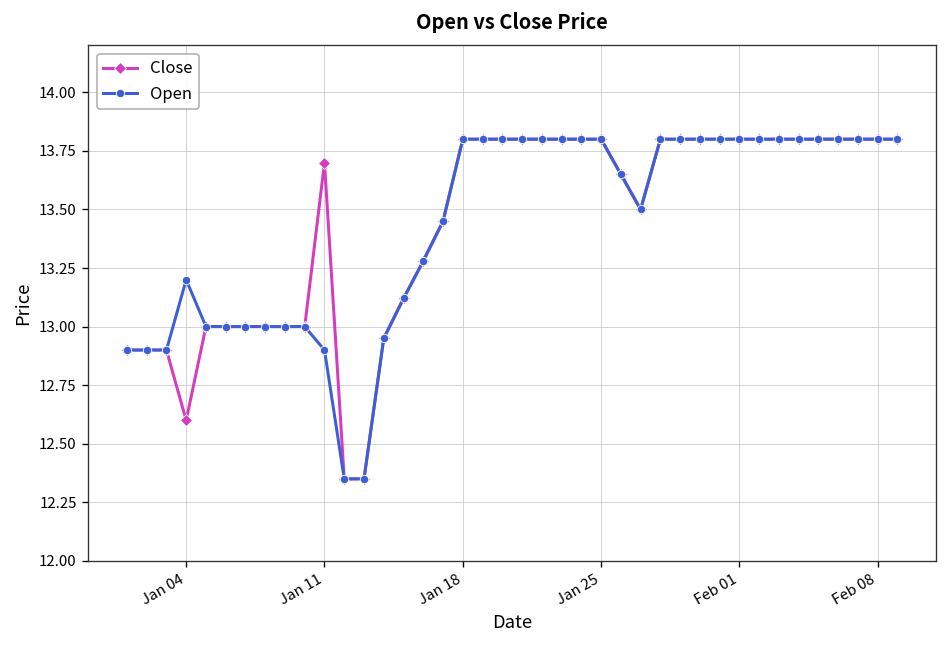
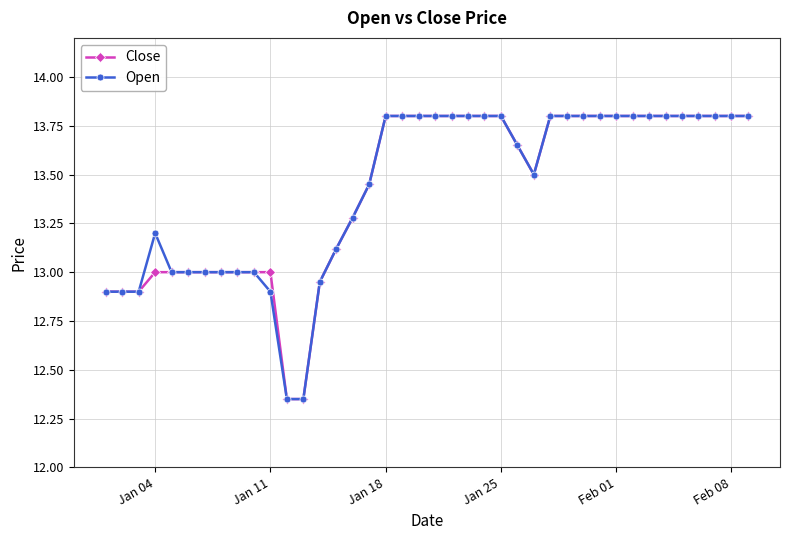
Close, Jan 04: 12.6 -> 13.0
Close, Jan 11: 13.7 -> 13.0
